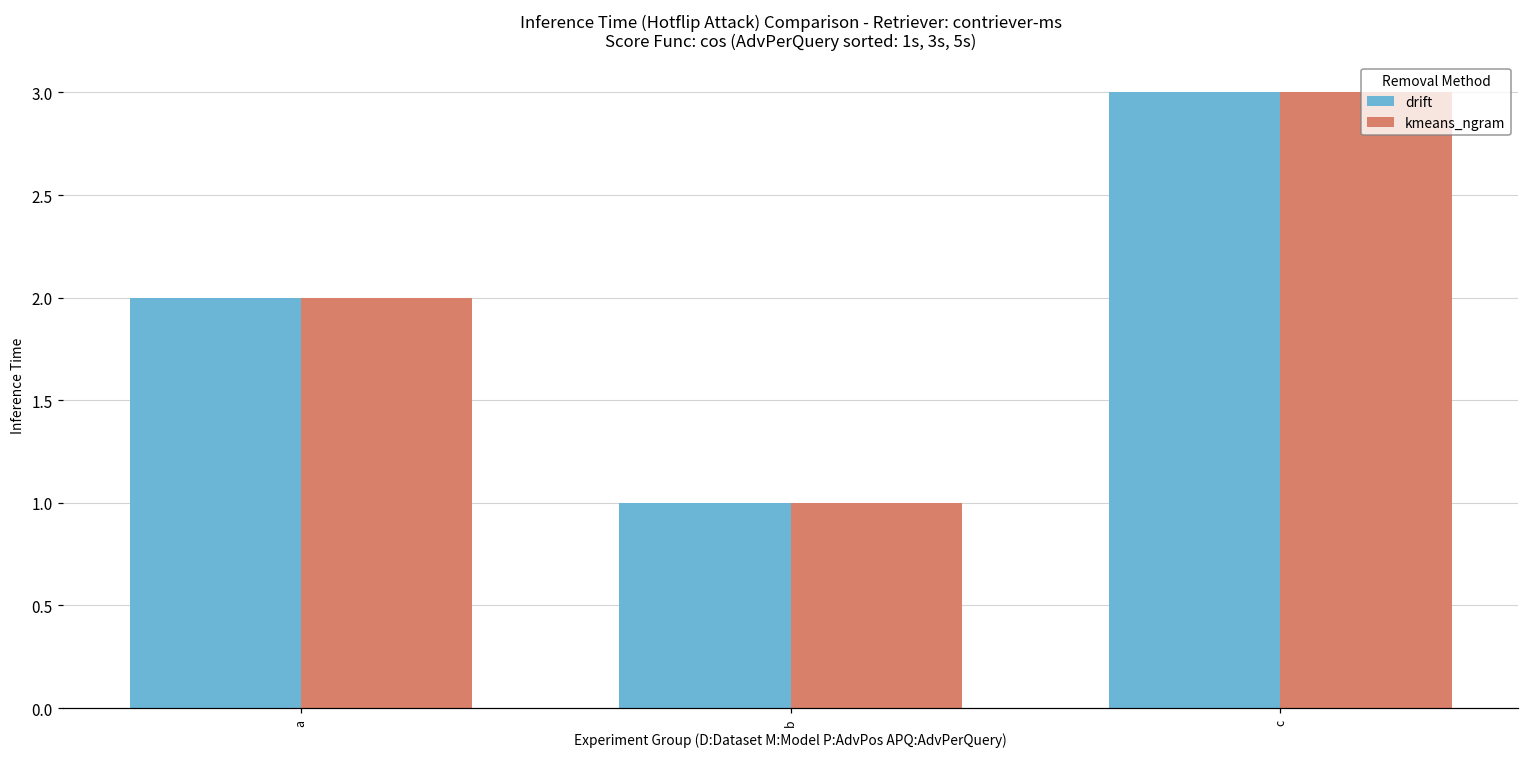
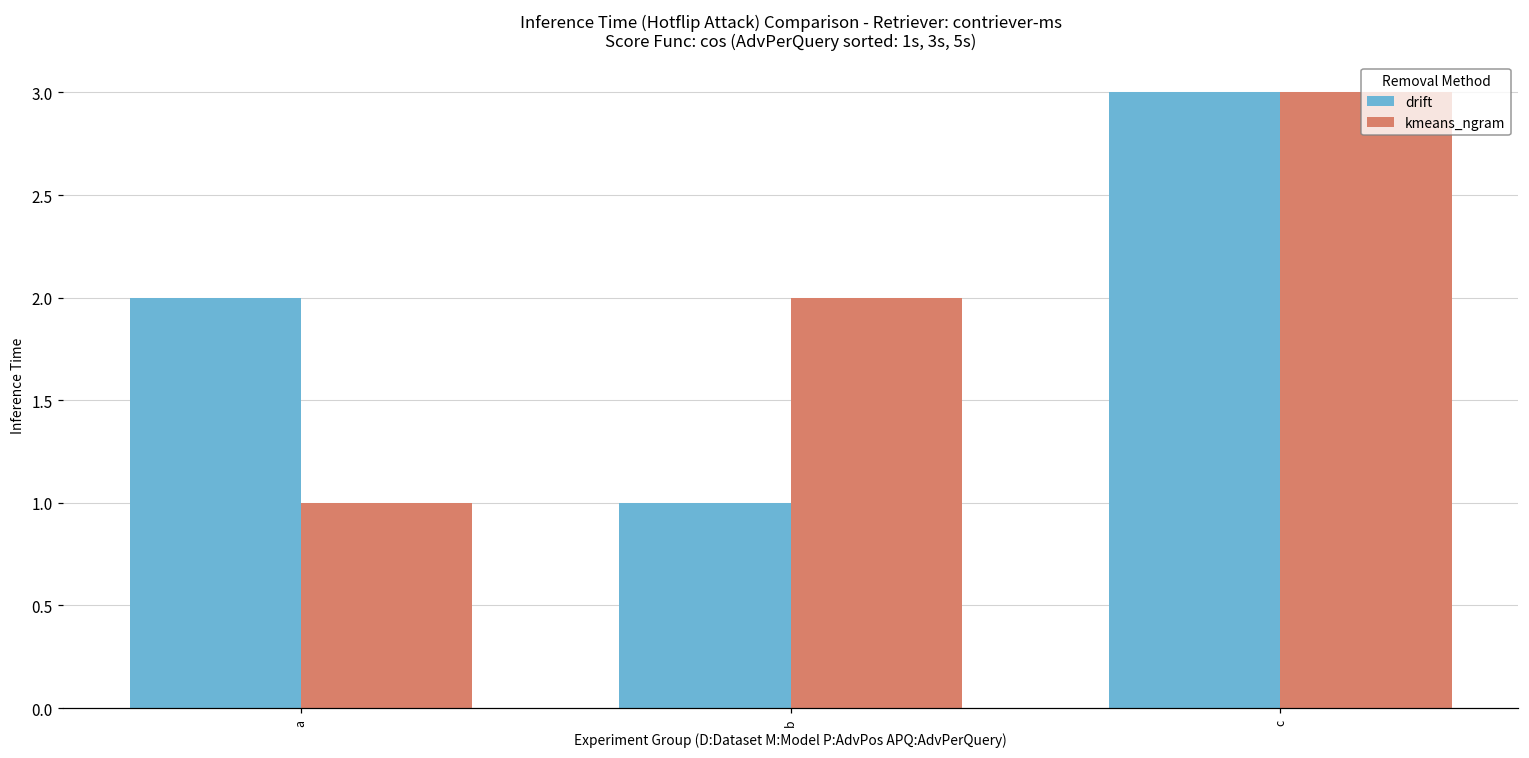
kmeans_ngram, a: 2 -> 1
kmeans_ngram, b: 1 -> 2
